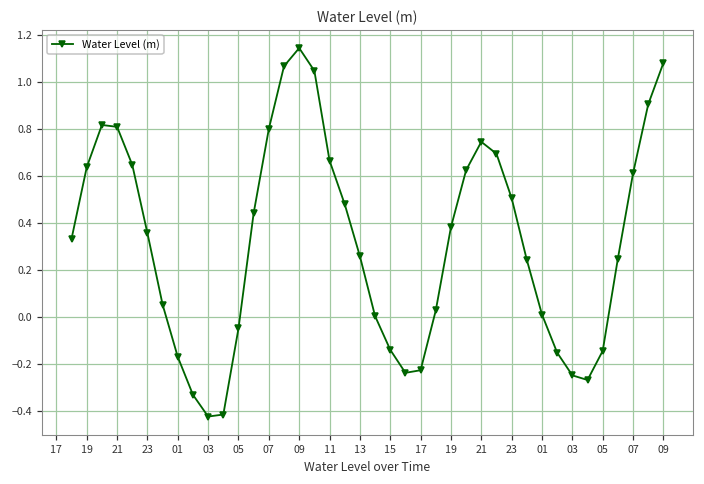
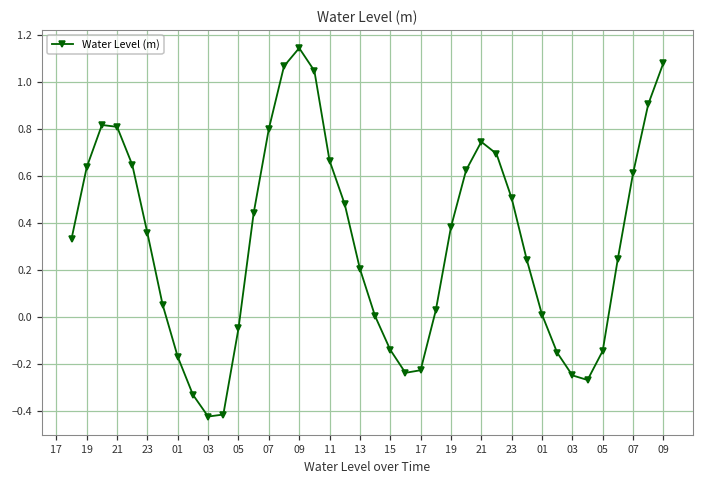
13: 0.26 -> 0.20
